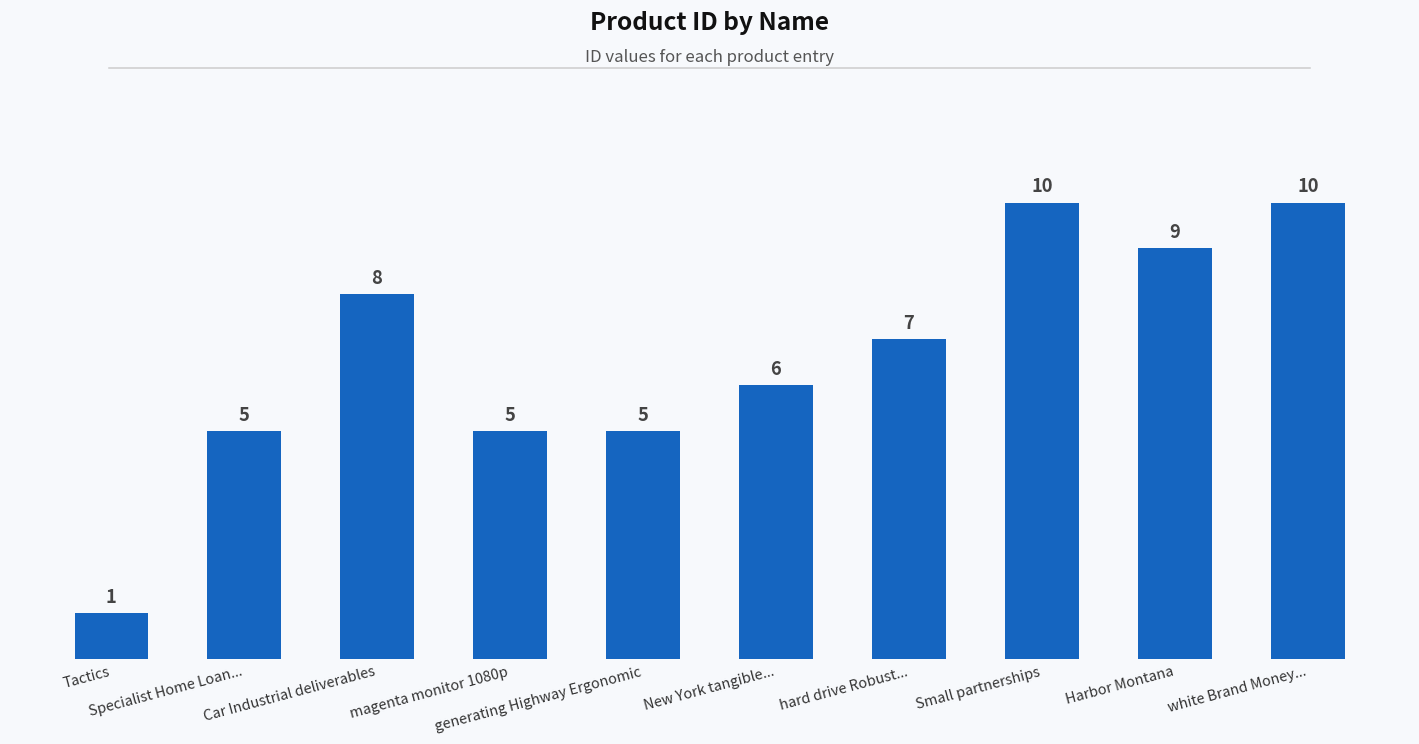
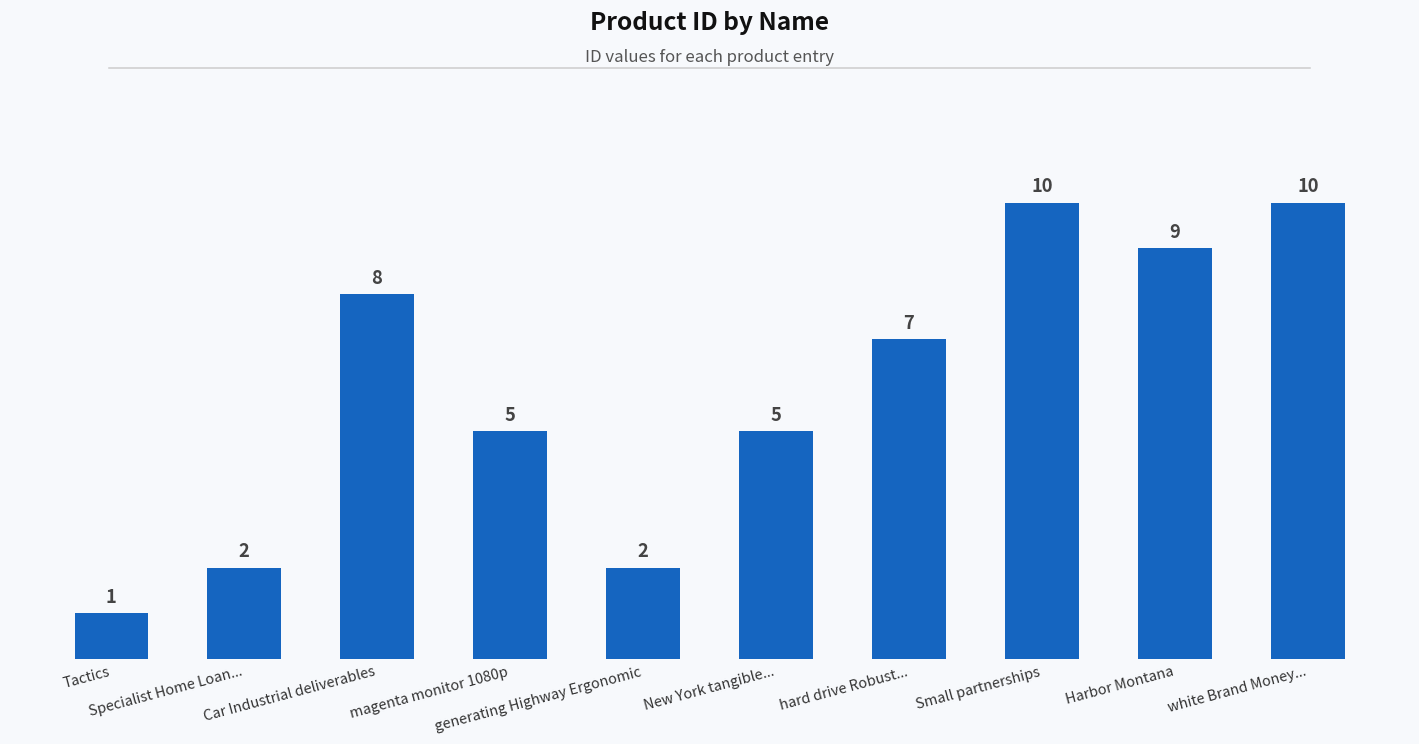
Specialist Home Loan...: 5 -> 2
generating Highway Ergonomic: 5 -> 2
New York tangible...: 6 -> 5
